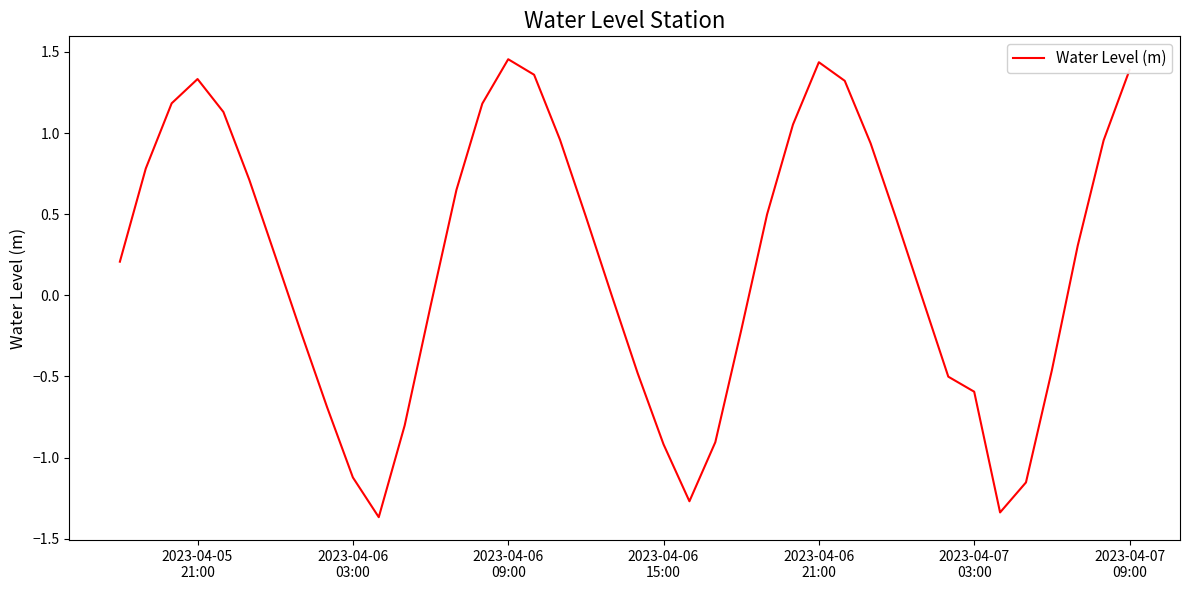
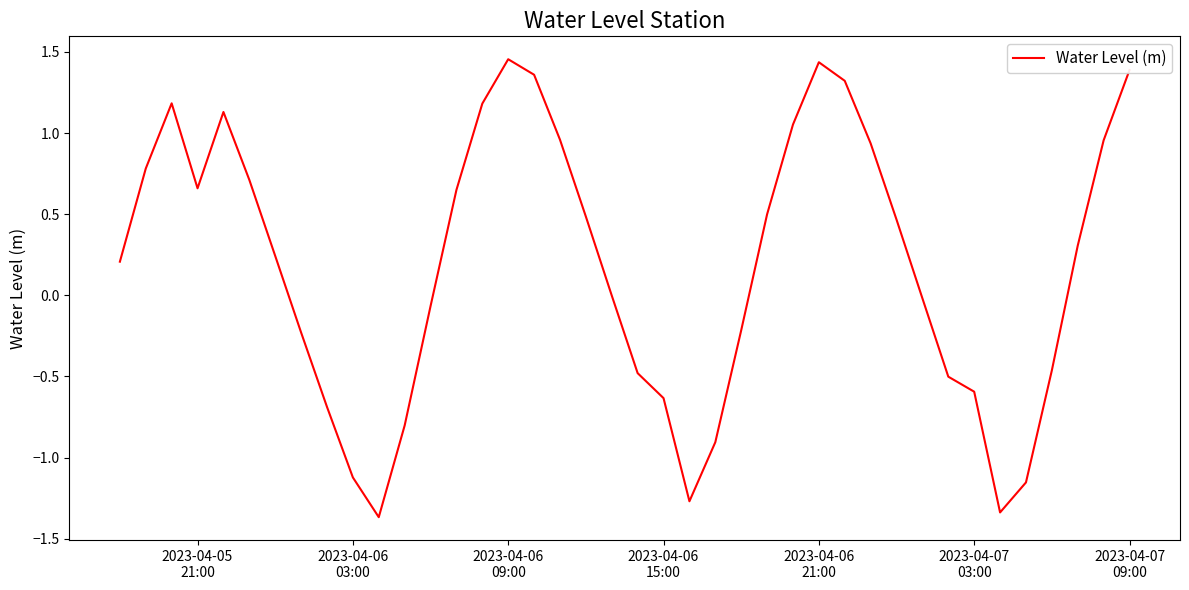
2023-04-05 21:00: 1.33 -> 0.66
2023-04-06 15:00: -0.92 -> -0.63
